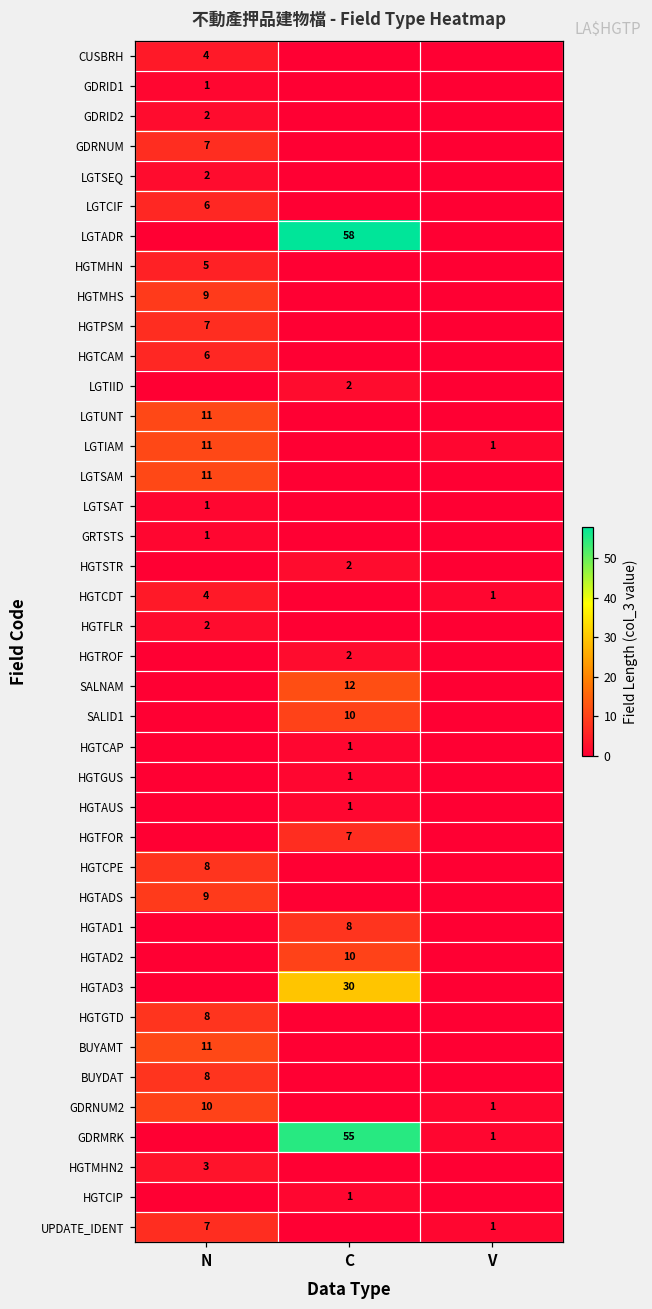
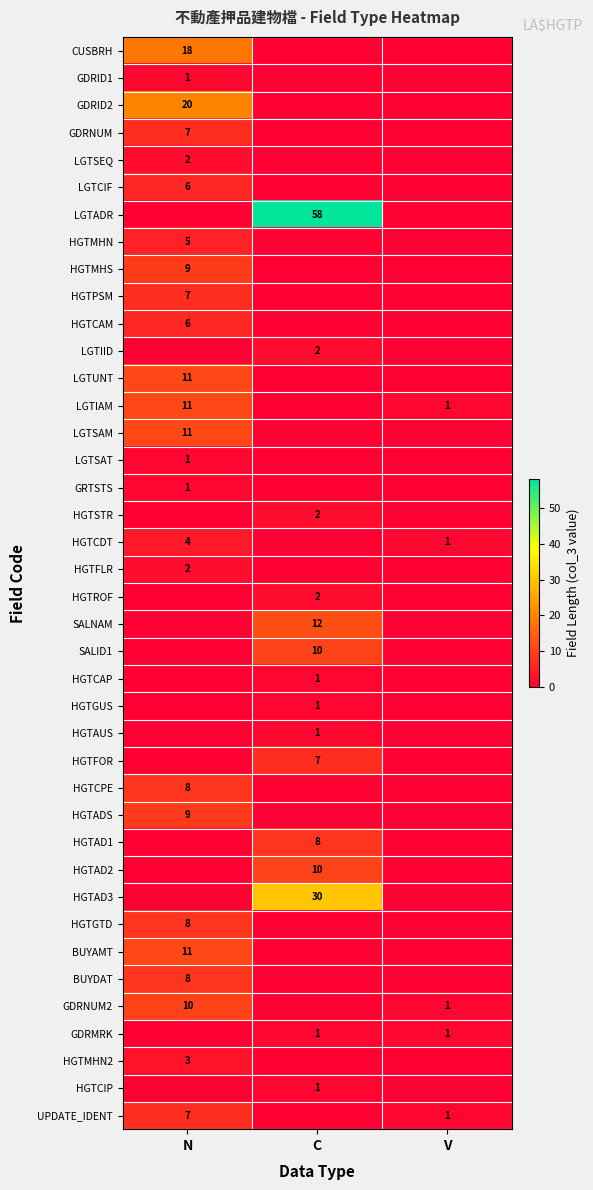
CUSBRH, N: 4 -> 18
GDRID2, N: 2 -> 20
GDRMRK, C: 55 -> 1
